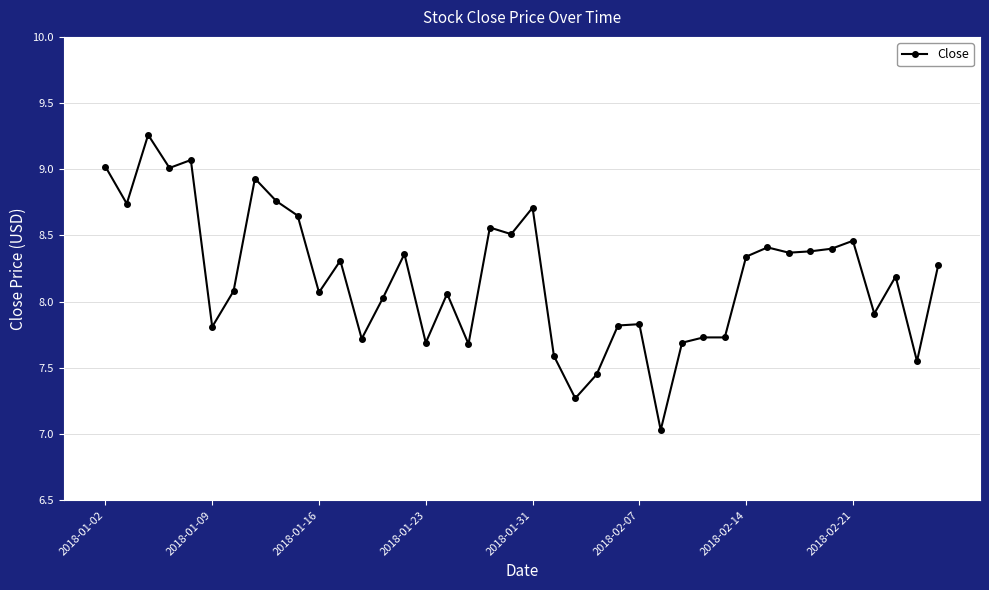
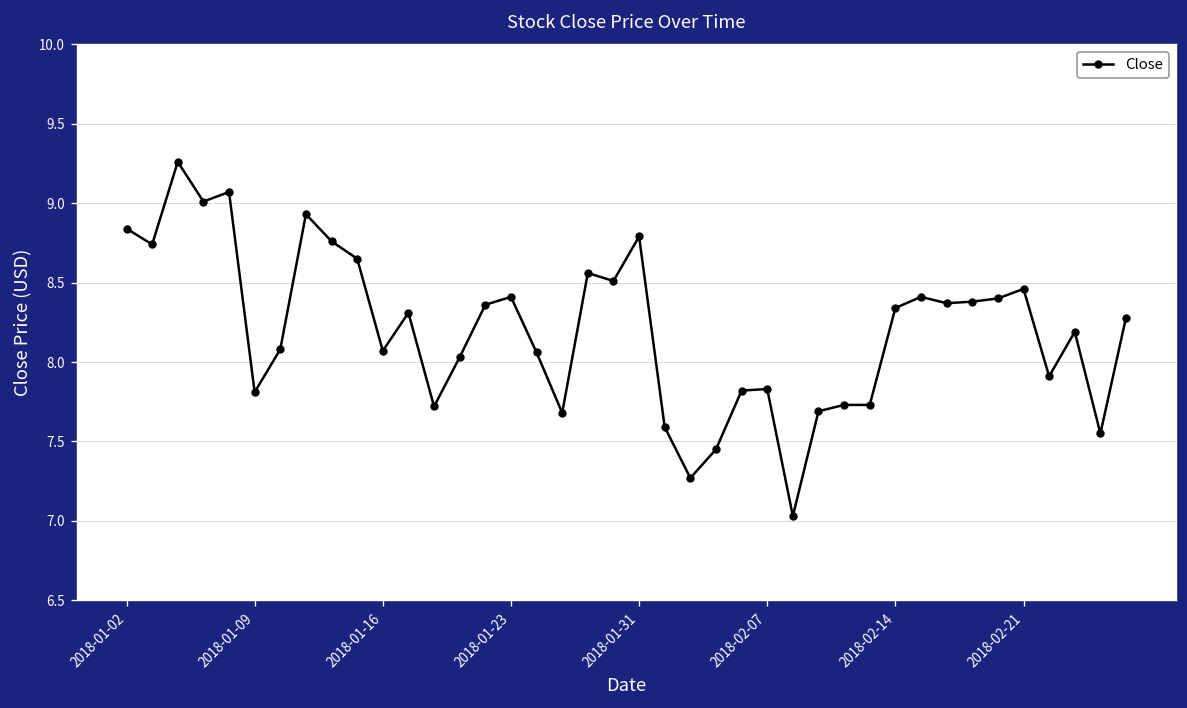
2018-01-02: 9.02 -> 8.84
2018-01-23: 7.69 -> 8.41
2018-01-31: 8.71 -> 8.79
